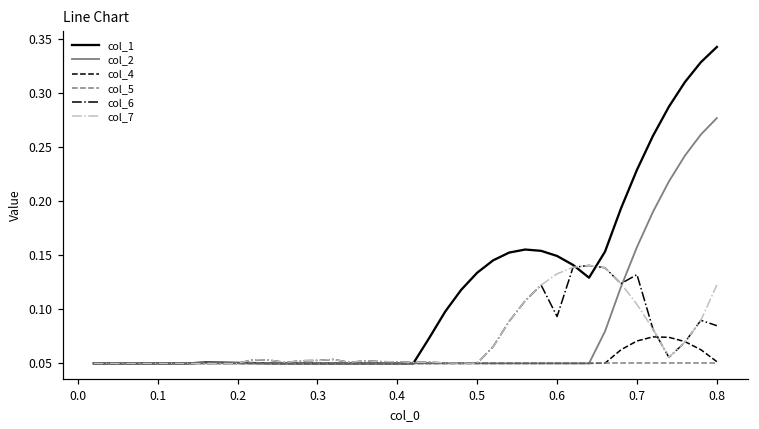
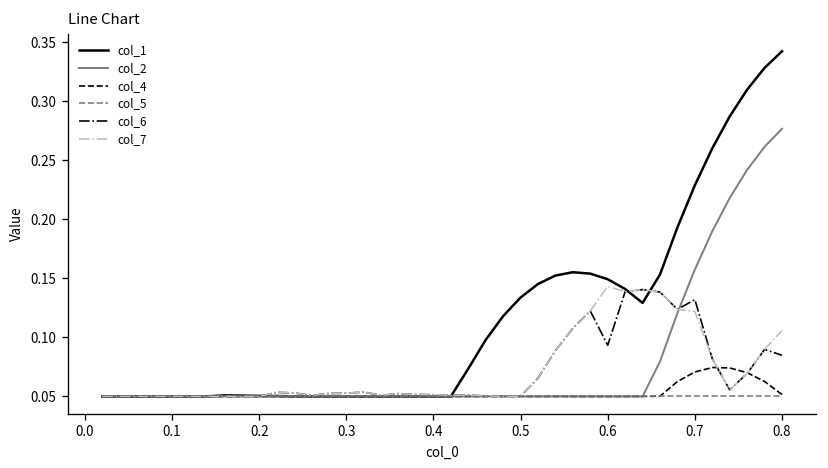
col_7, 0.6: 0.13 -> 0.14
col_7, 0.7: 0.10 -> 0.12
col_7, 0.8: 0.12 -> 0.11
